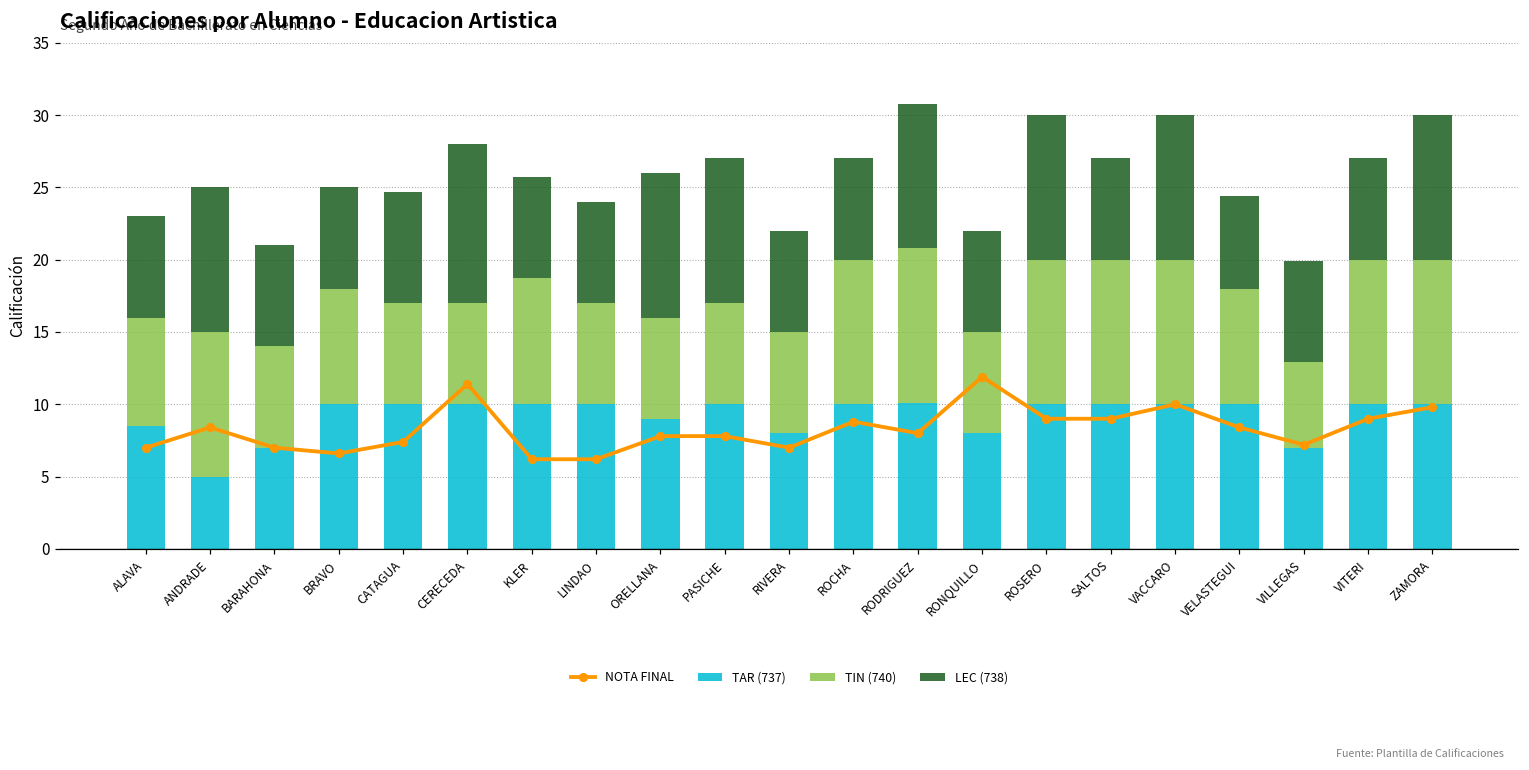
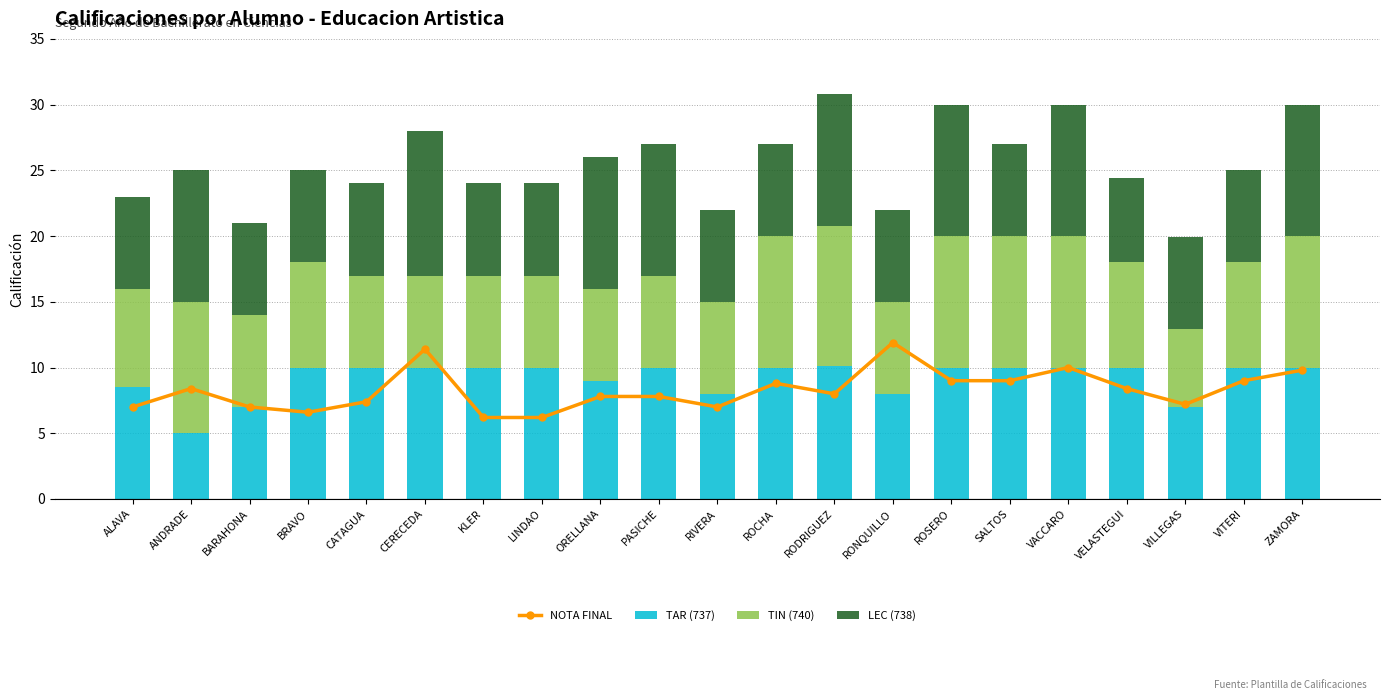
LEC (738), CATAGUA: 7.7 -> 7.0
TIN (740), KLER: 8.7 -> 7.0
TIN (740), VITERI: 10 -> 8
